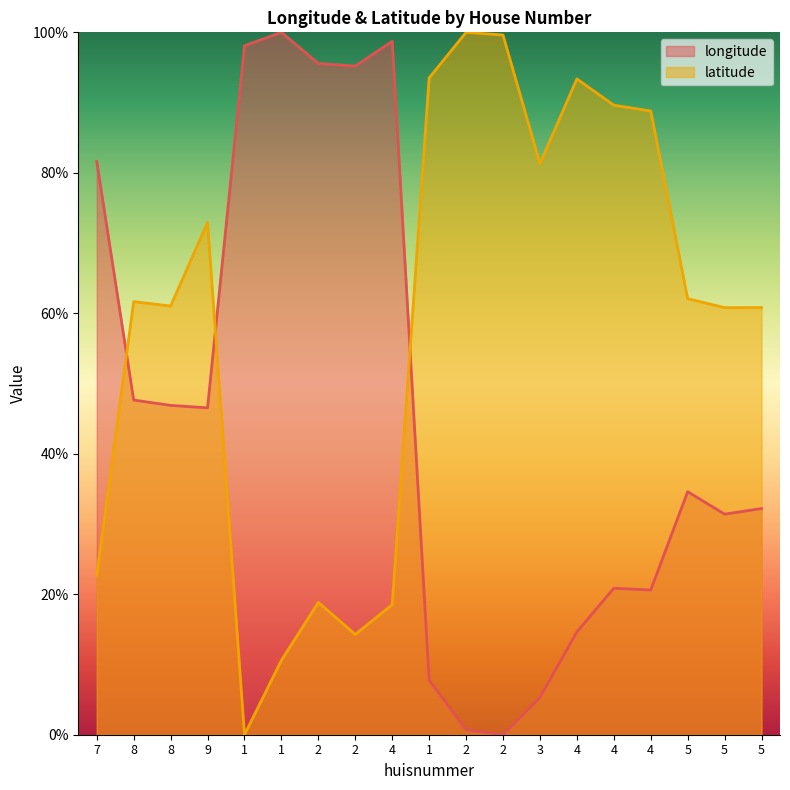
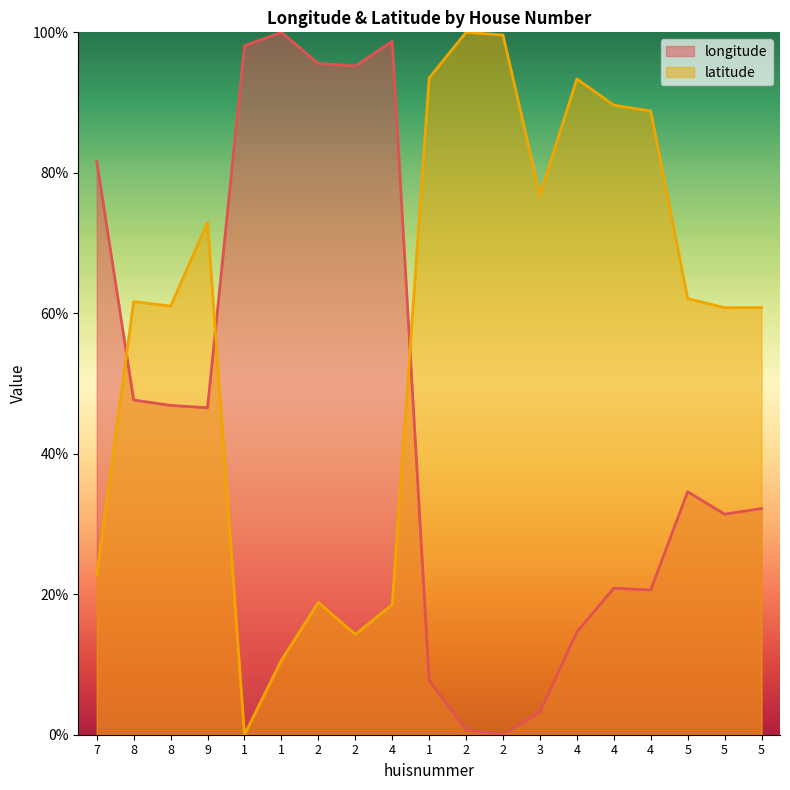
longitude, 3: 5% -> 3%
latitude, 3: 81% -> 77%
